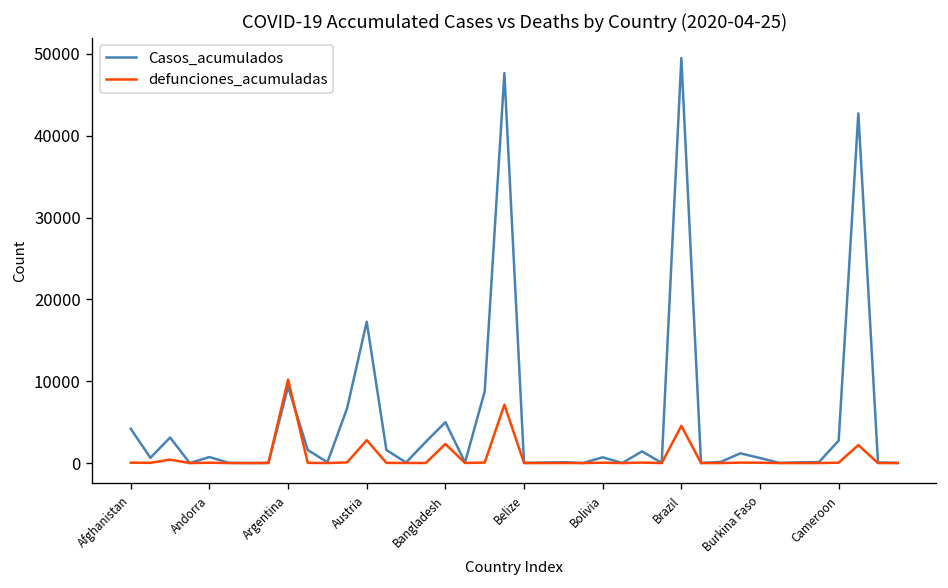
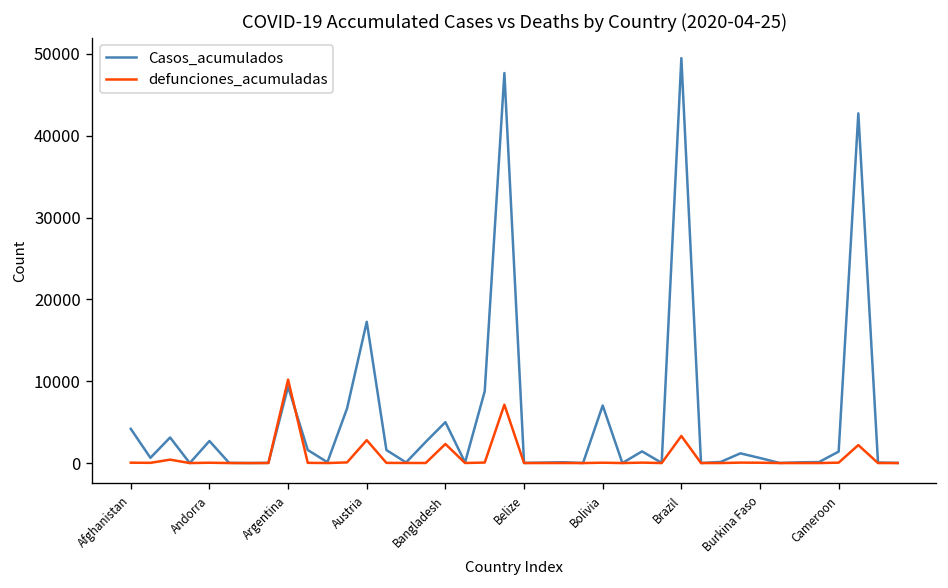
Casos_acumulados, Andorra: 1000 -> 3000
Casos_acumulados, Bolivia: 1000 -> 7000
defunciones_acumuladas, Brazil: 5000 -> 3000
Casos_acumulados, Cameroon: 3000 -> 1000
